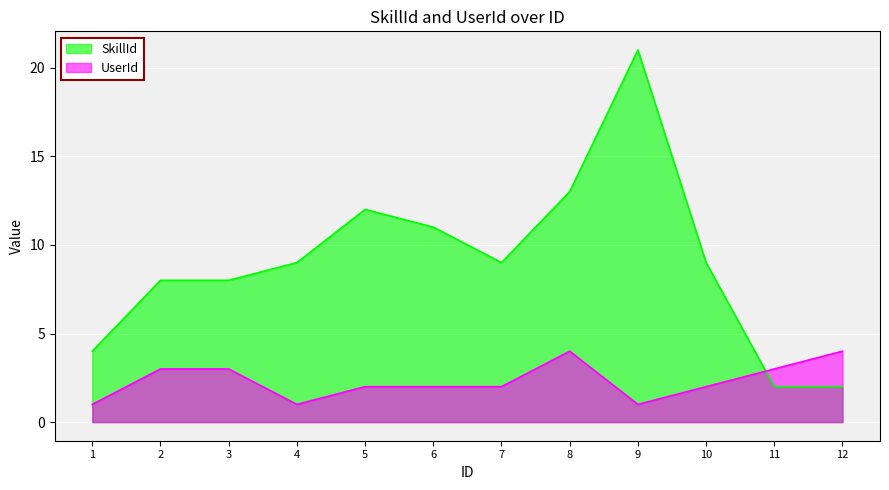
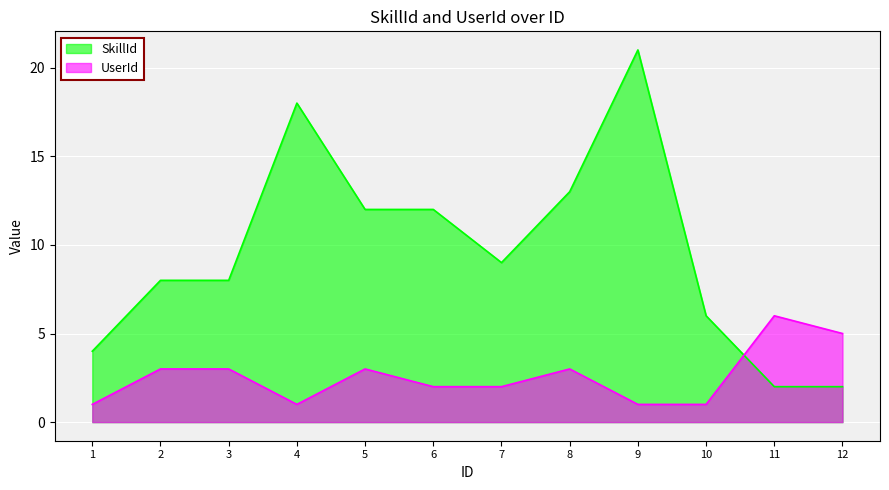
SkillId, 4: 9 -> 18
UserId, 5: 2 -> 3
SkillId, 6: 11 -> 12
UserId, 8: 4 -> 3
SkillId, 10: 9 -> 6
UserId, 10: 2 -> 1
UserId, 11: 3 -> 6
UserId, 12: 4 -> 5
